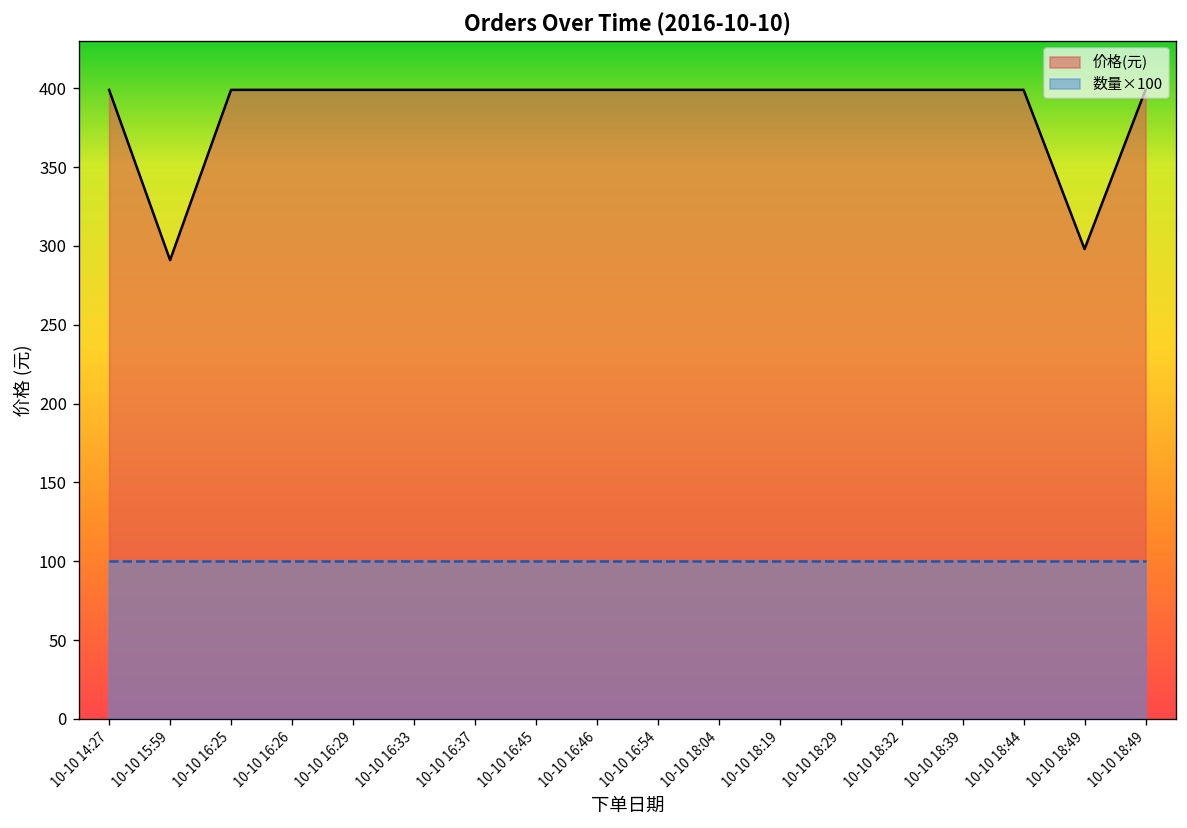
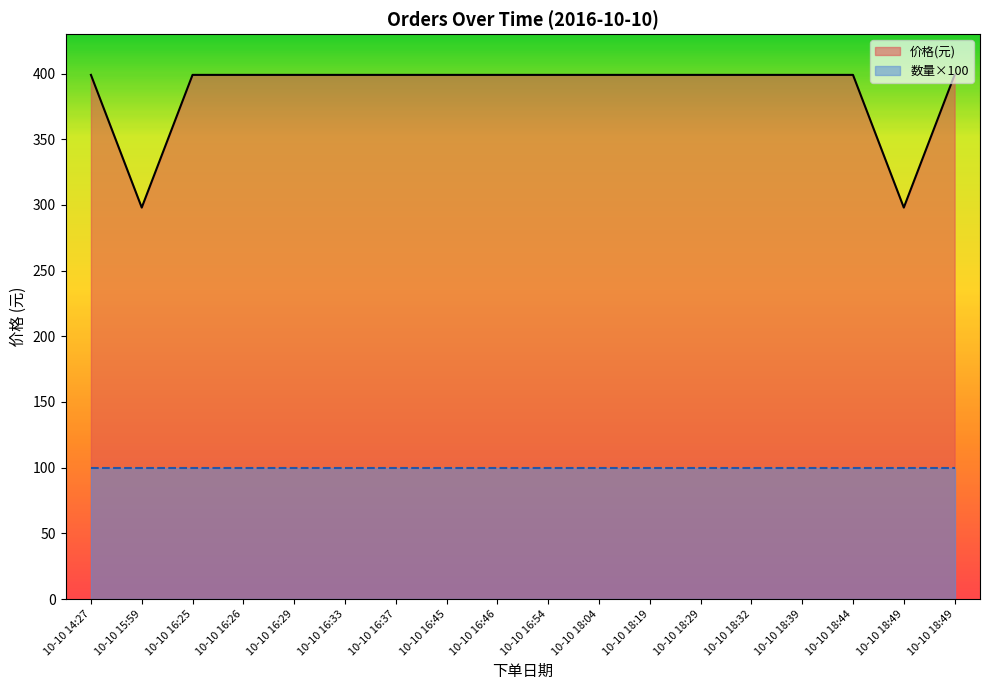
价格(元), 10-10 15:59: 291 -> 298
